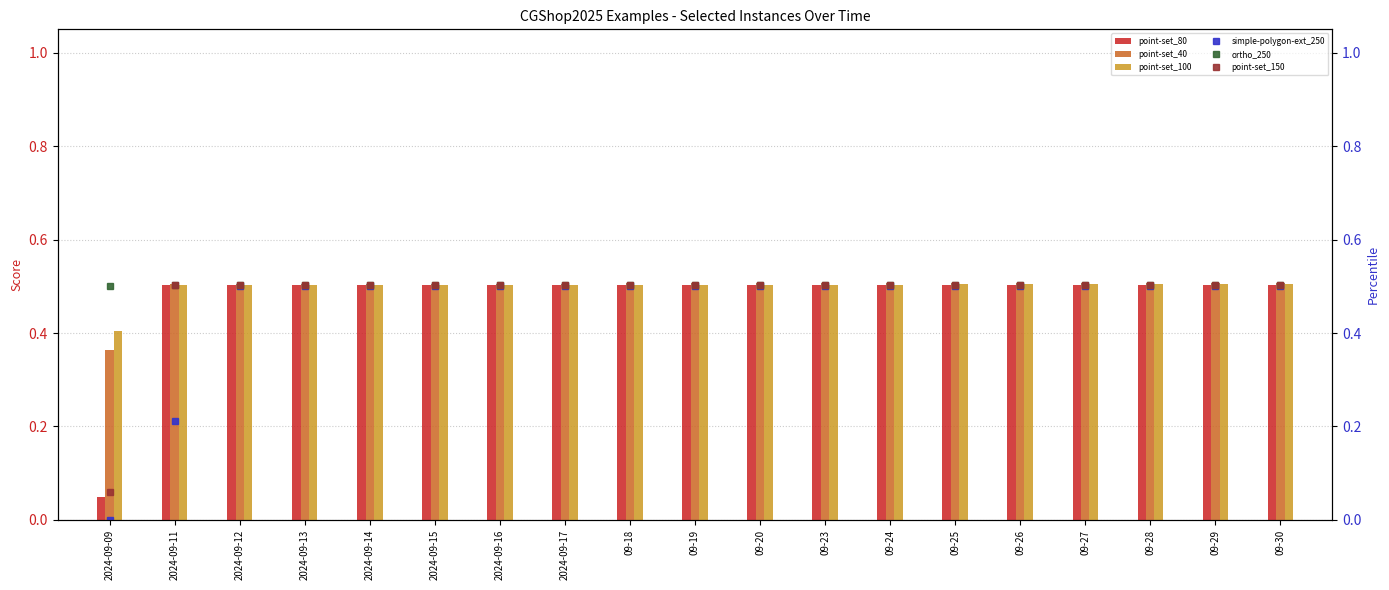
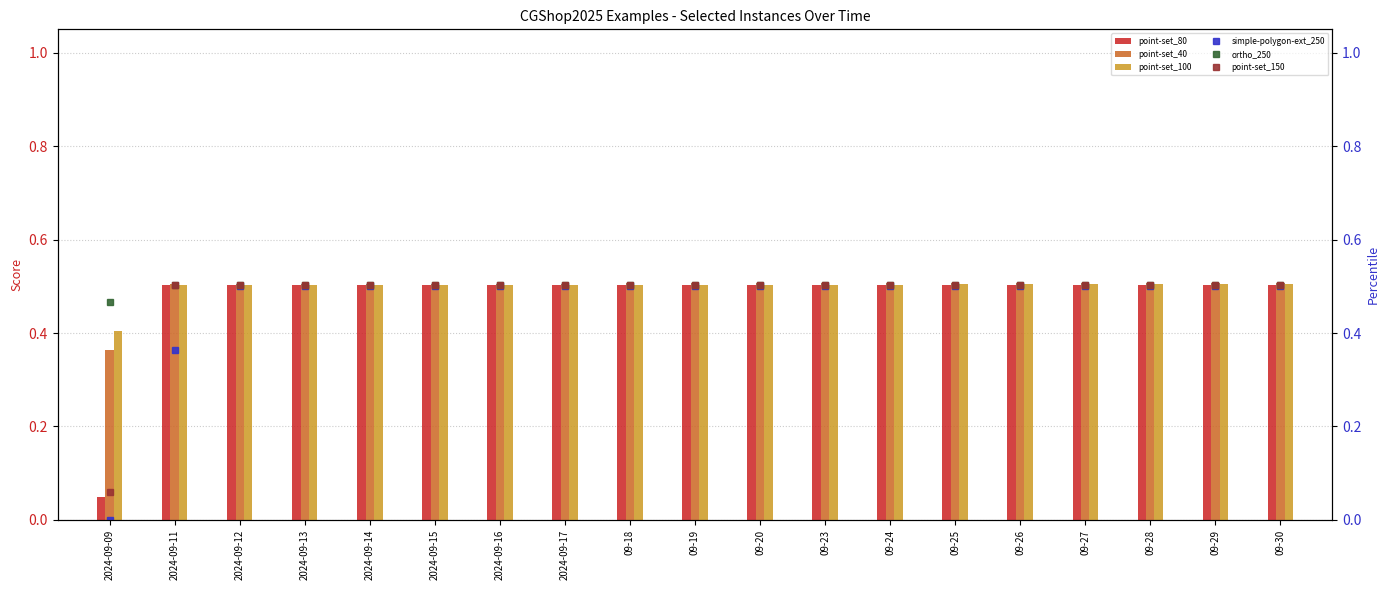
ortho_250, 2024-09-09: 0.50 -> 0.47
simple-polygon-ext_250, 2024-09-11: 0.21 -> 0.36
